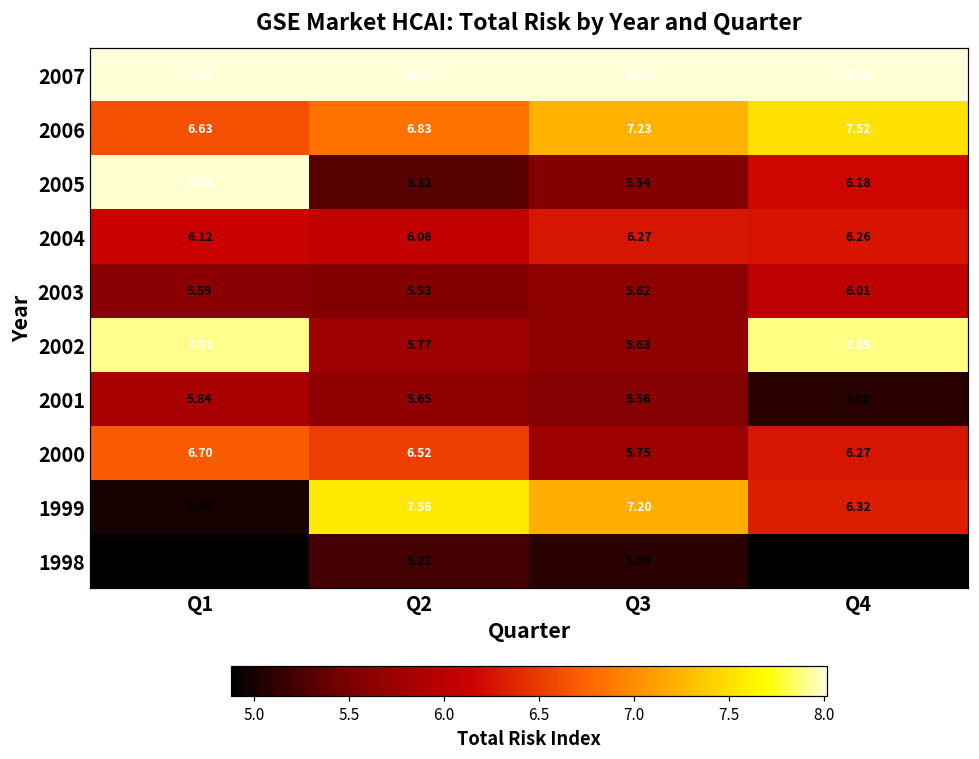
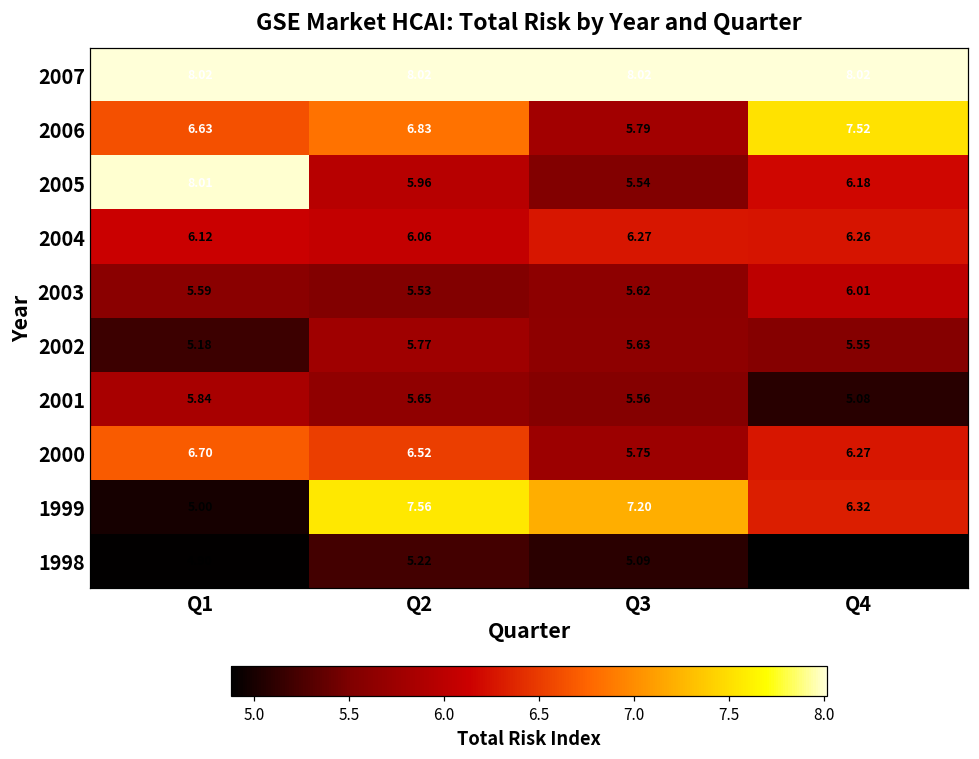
2006, Q3: 7.23 -> 5.79
2005, Q2: 5.32 -> 5.96
2002, Q1: 7.91 -> 5.18
2002, Q4: 7.89 -> 5.55
